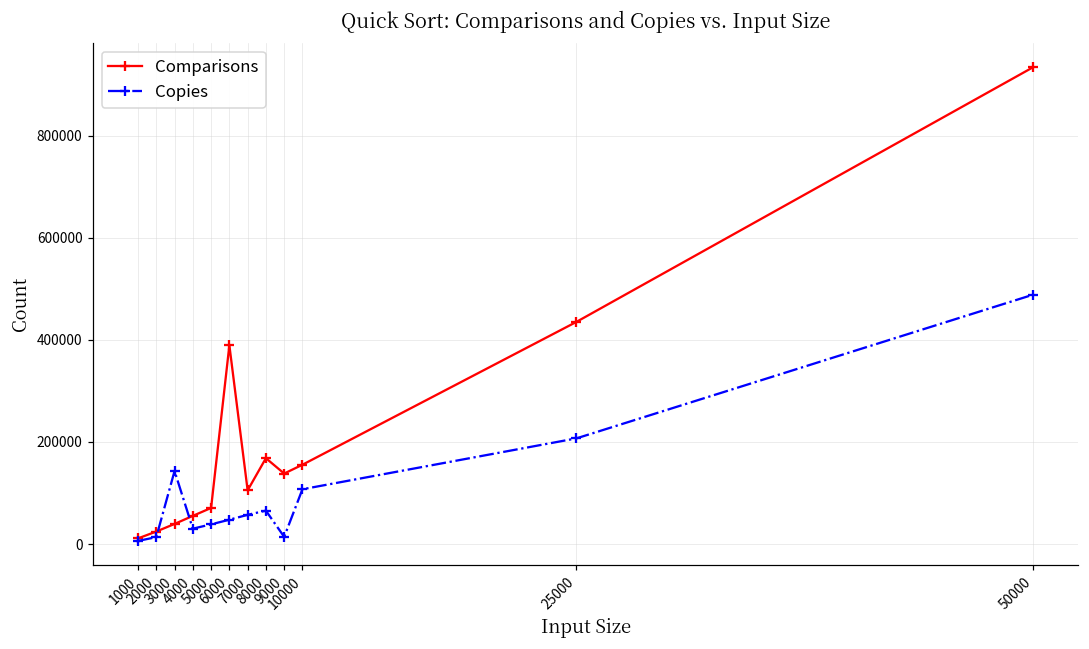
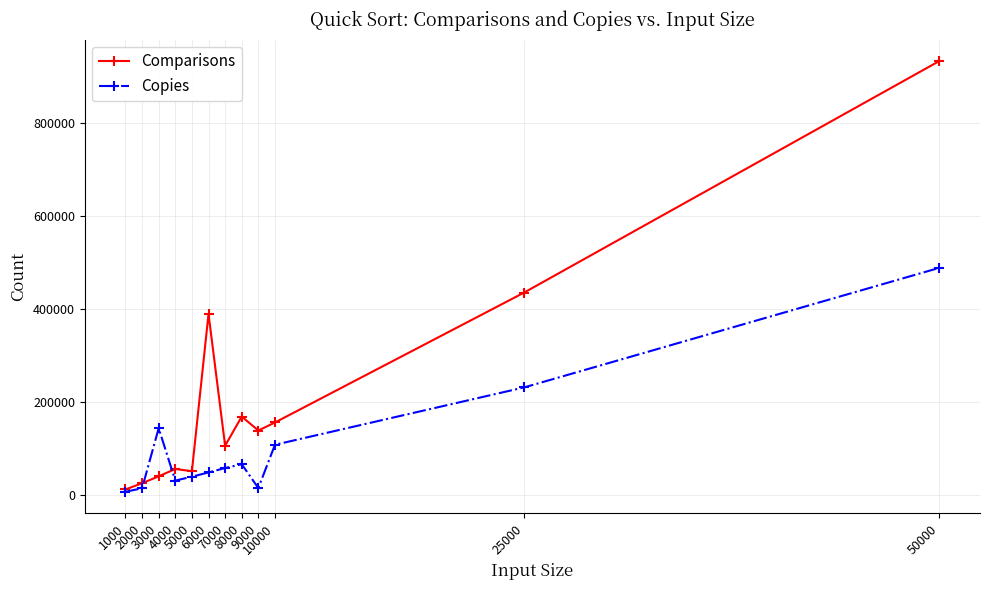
Comparisons, 5000: 70000 -> 50000
Copies, 25000: 210000 -> 230000
